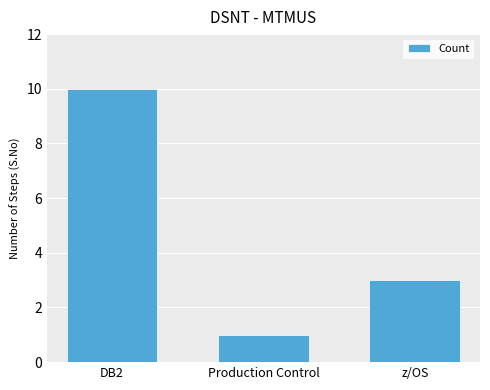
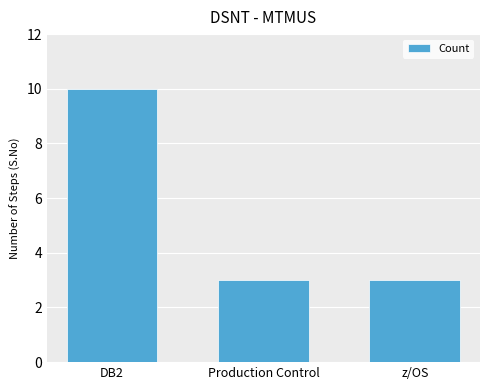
Production Control: 1 -> 3
